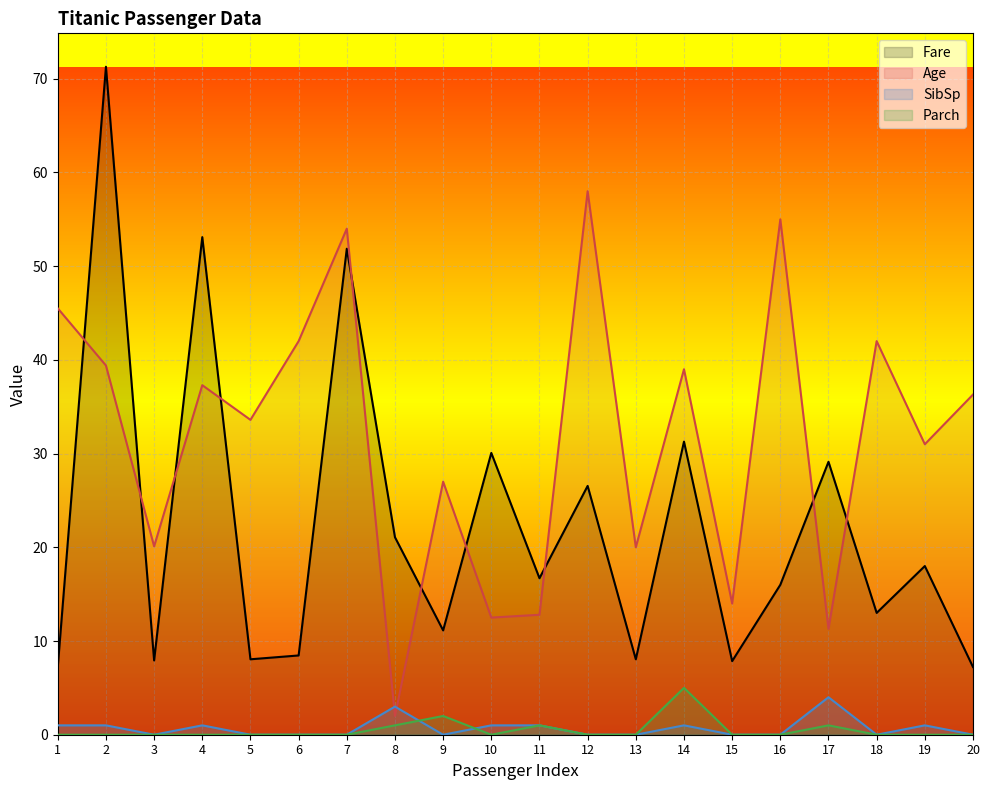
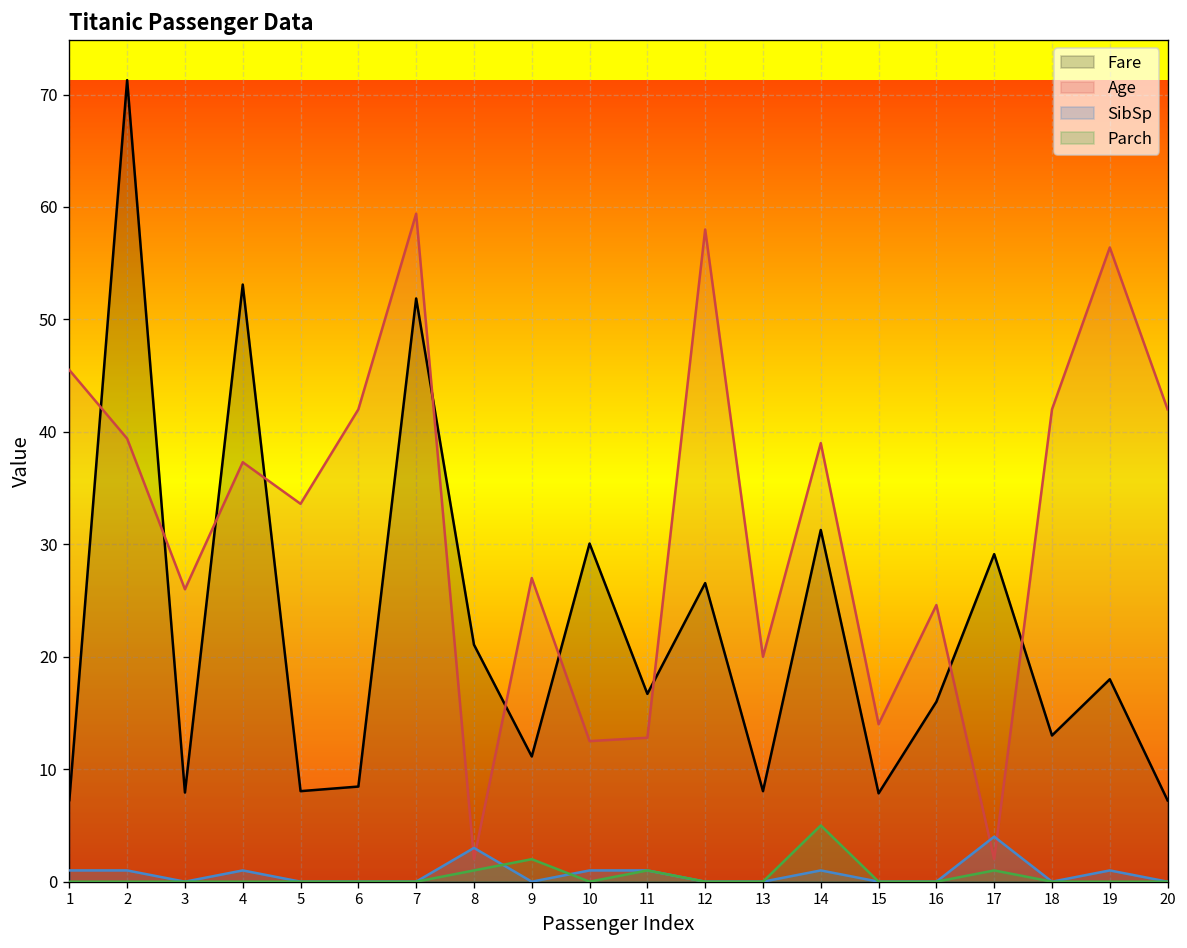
Age, 3: 20 -> 26
Age, 7: 54 -> 59
Age, 16: 55 -> 25
Age, 17: 11 -> 2
Age, 19: 31 -> 56
Age, 20: 36 -> 42
